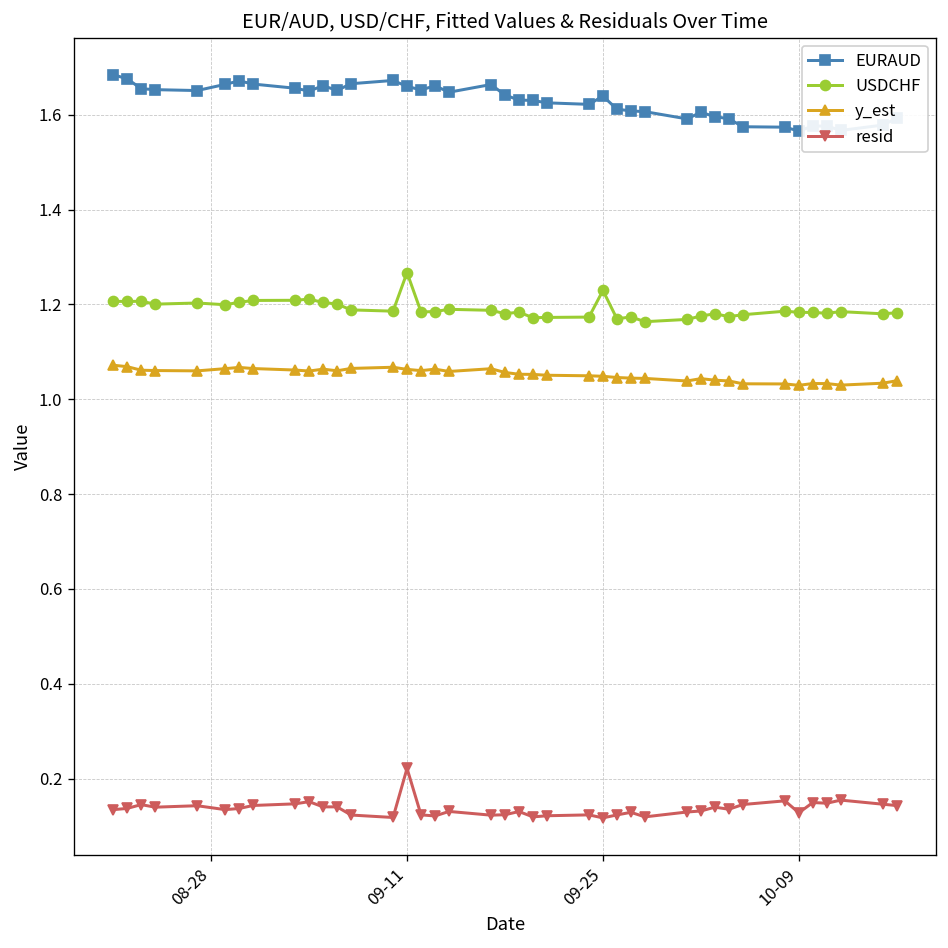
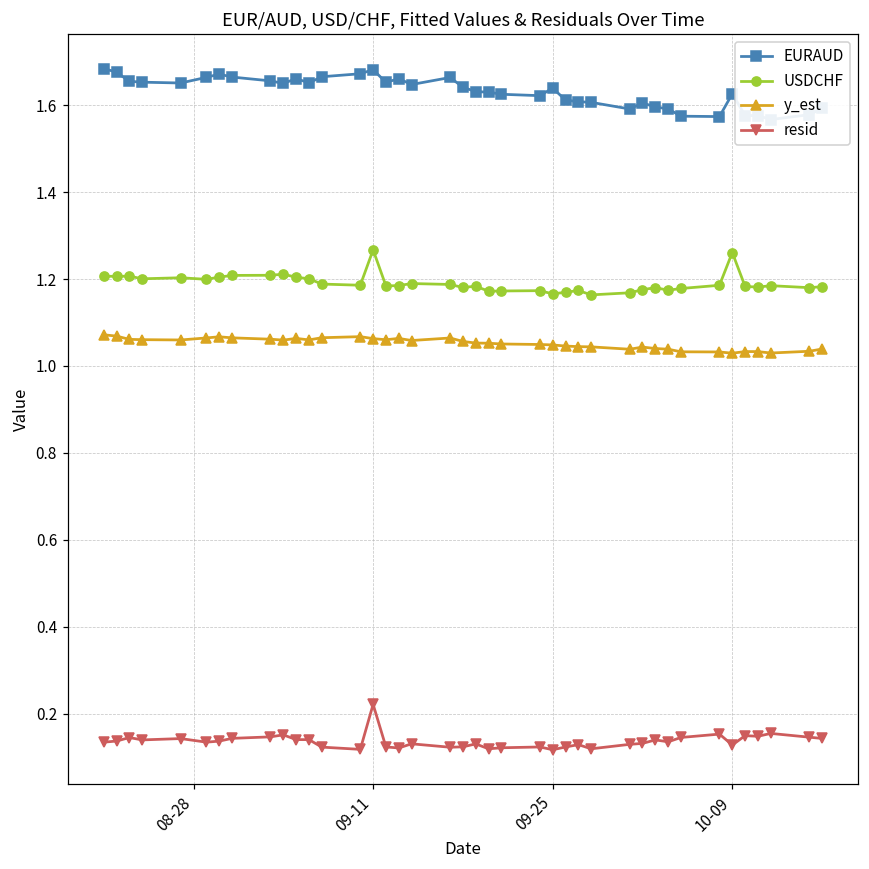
EURAUD, 09-11: 1.66 -> 1.68
USDCHF, 09-25: 1.23 -> 1.17
EURAUD, 10-09: 1.57 -> 1.63
USDCHF, 10-09: 1.18 -> 1.26
